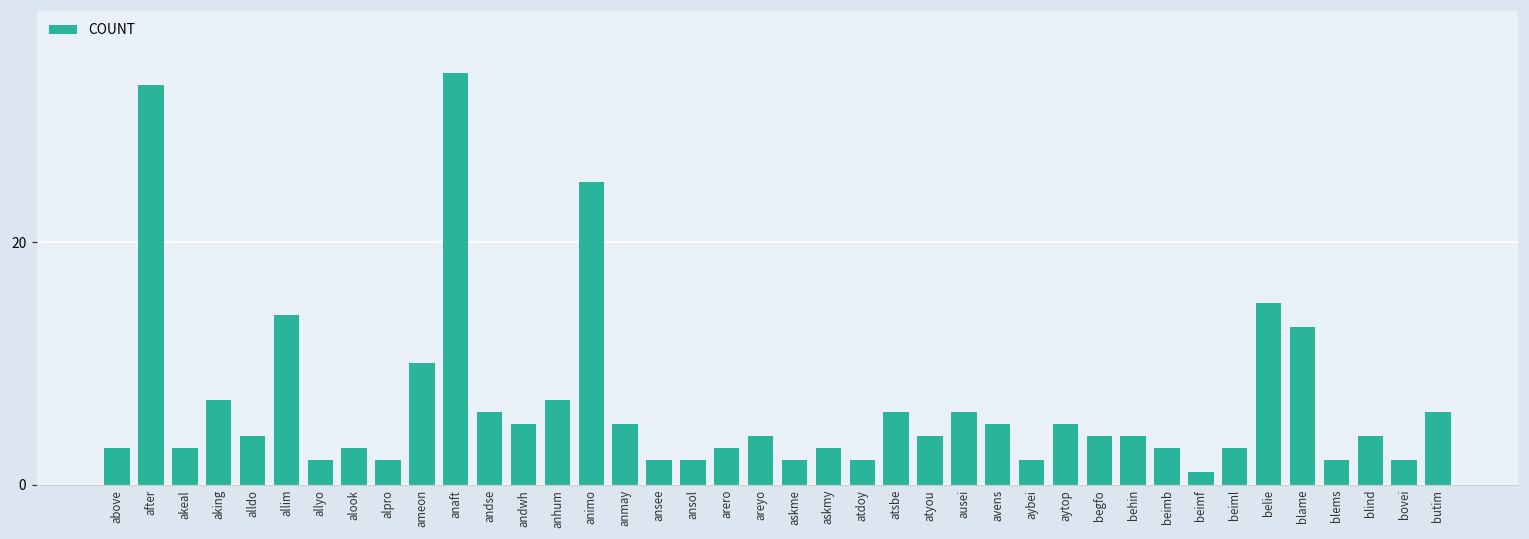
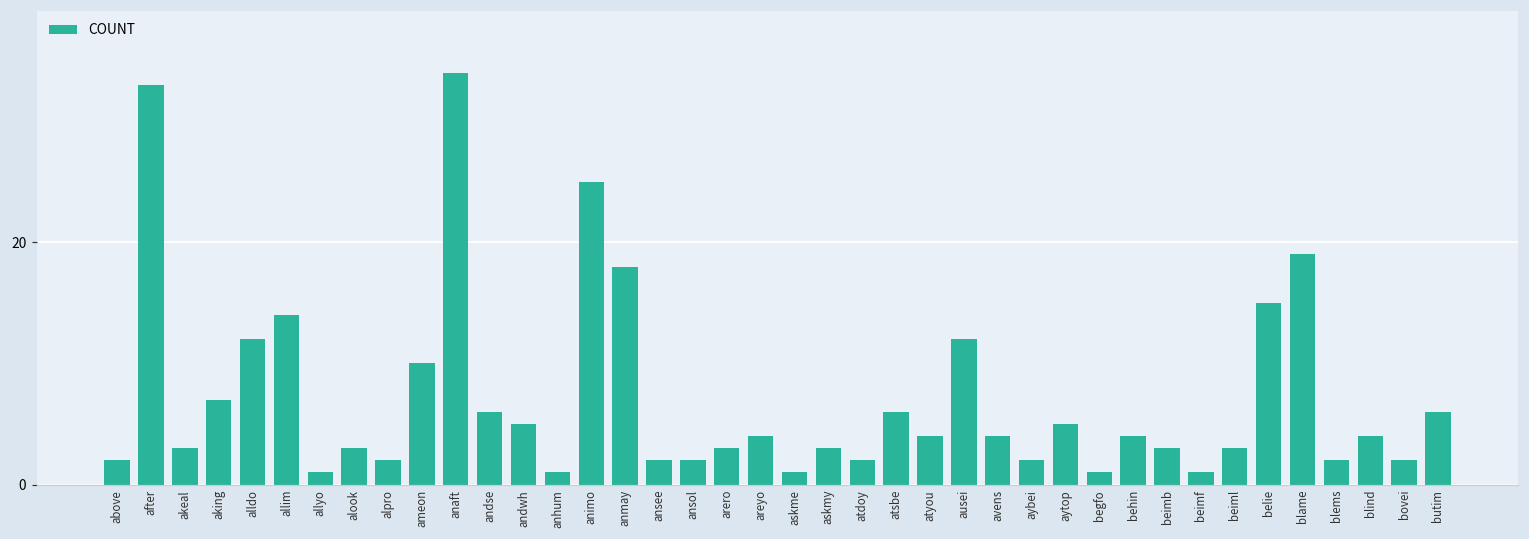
above: 3 -> 2
alldo: 4 -> 12
allyo: 2 -> 1
anhum: 7 -> 1
anmay: 5 -> 18
askme: 2 -> 1
ausei: 6 -> 12
avens: 5 -> 4
begfo: 4 -> 1
blame: 13 -> 19
